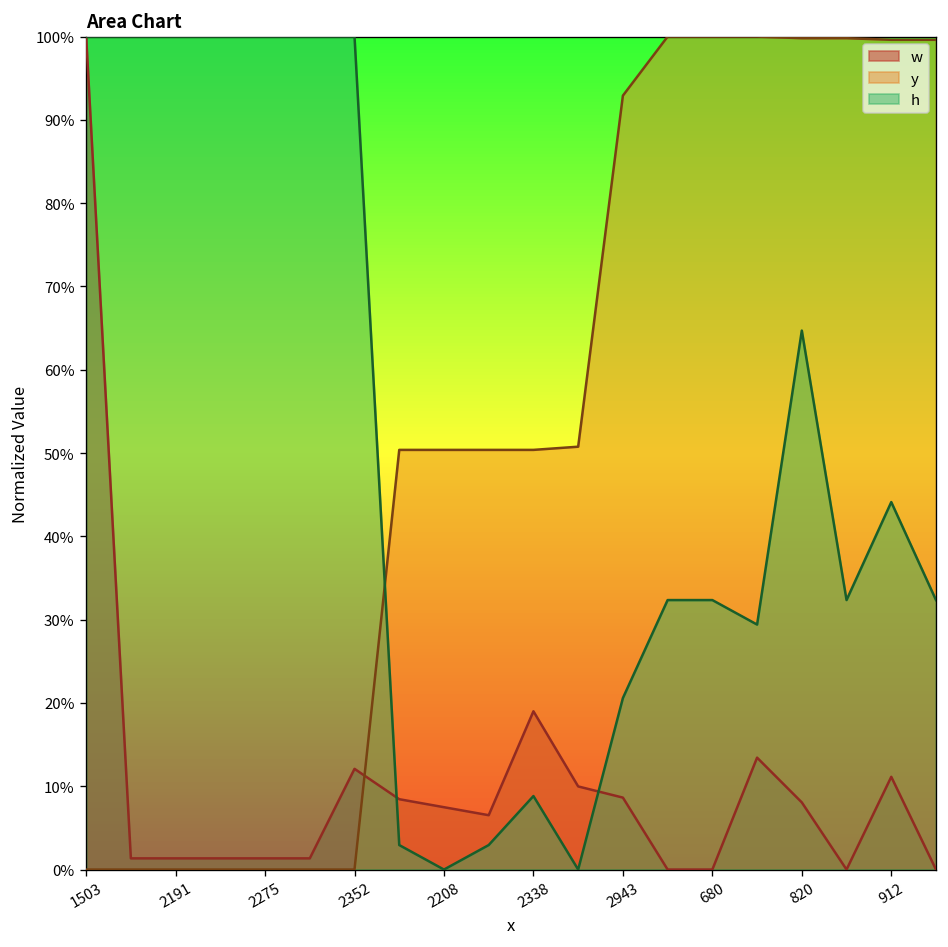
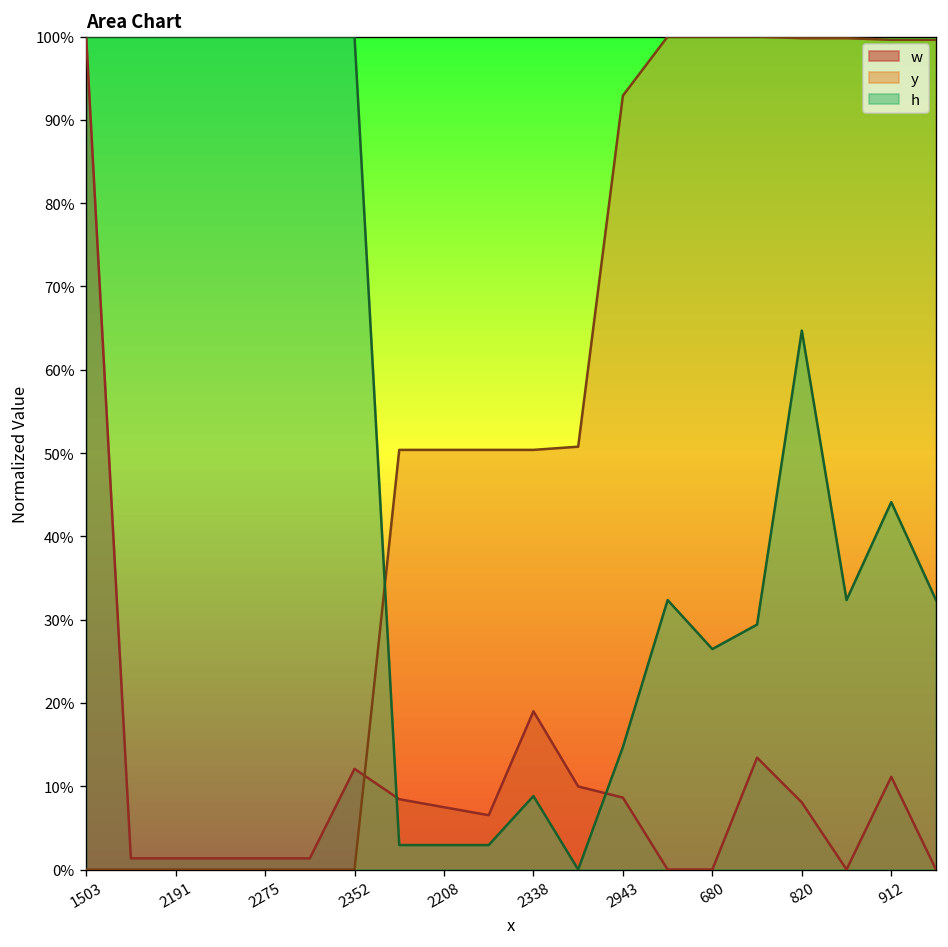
h, 2208: 0% -> 3%
h, 2943: 21% -> 15%
h, 680: 32% -> 26%
